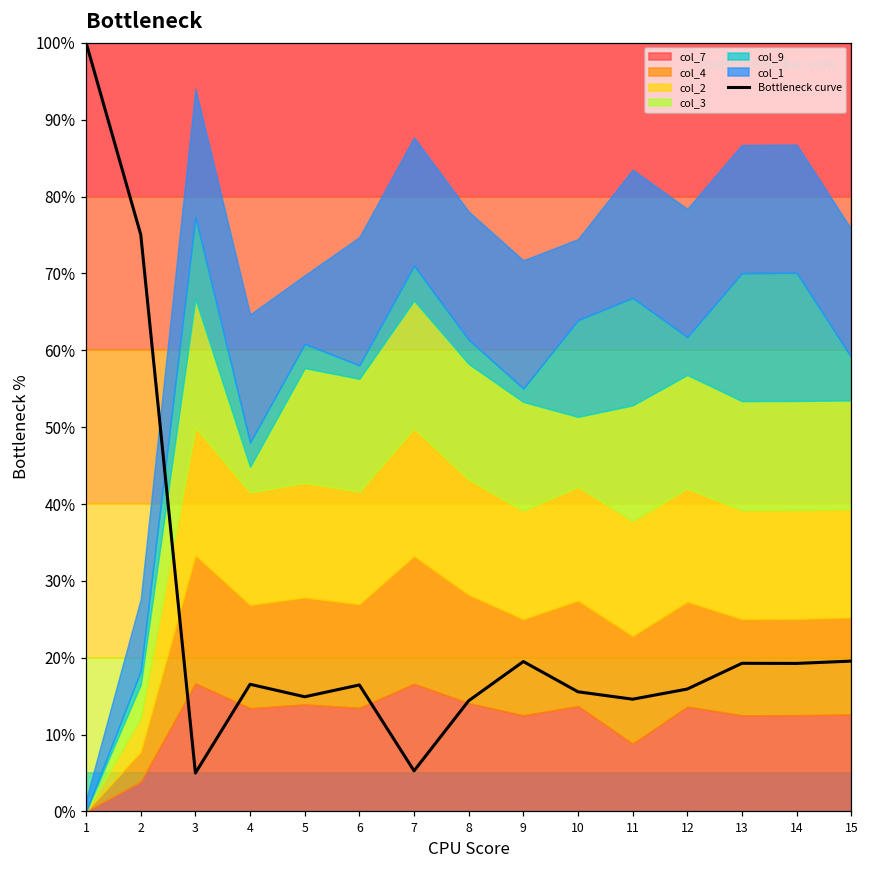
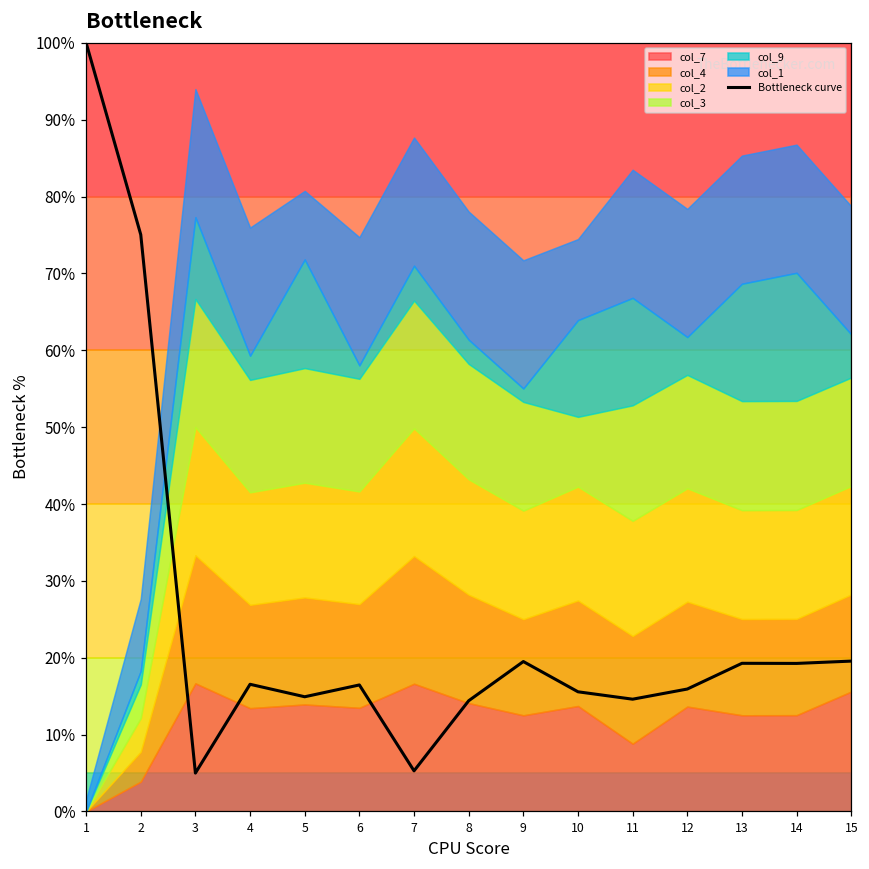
col_3, 4: 3% -> 15%
col_9, 5: 3% -> 14%
col_9, 13: 17% -> 15%
col_7, 15: 13% -> 16%
